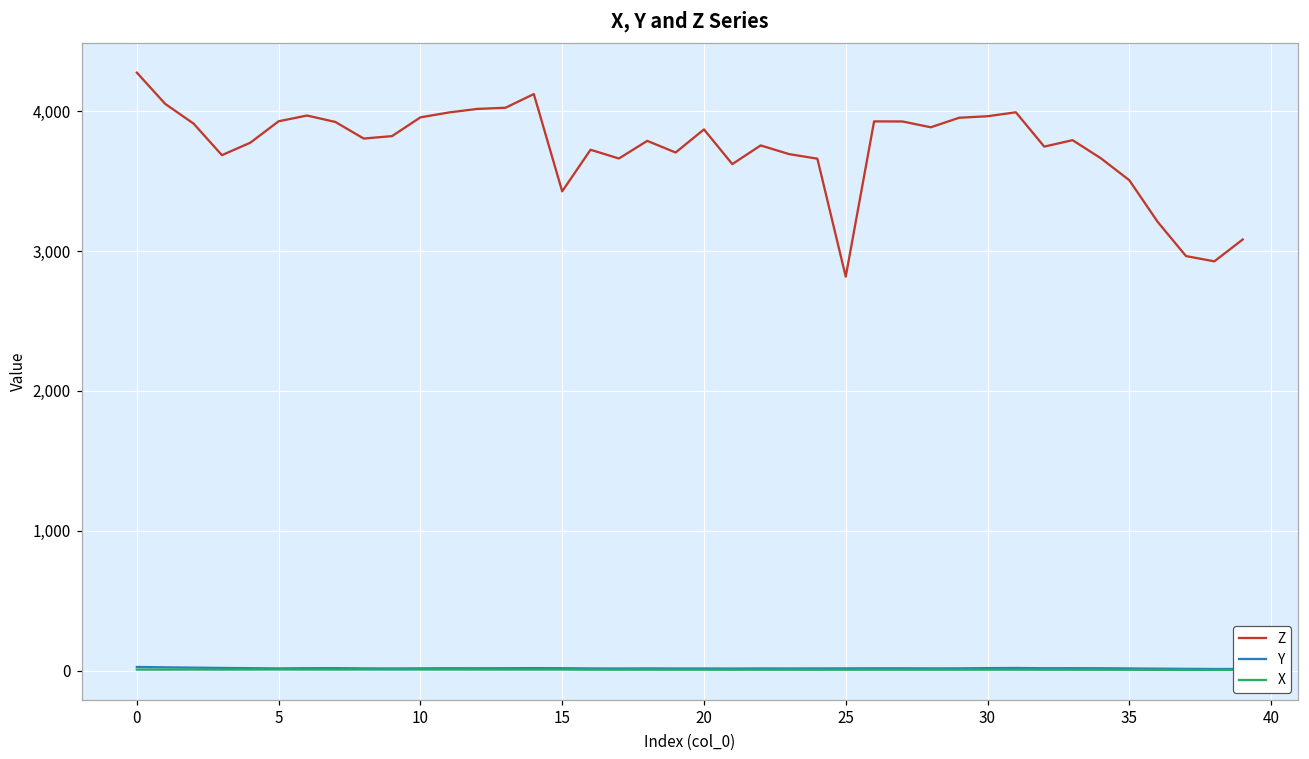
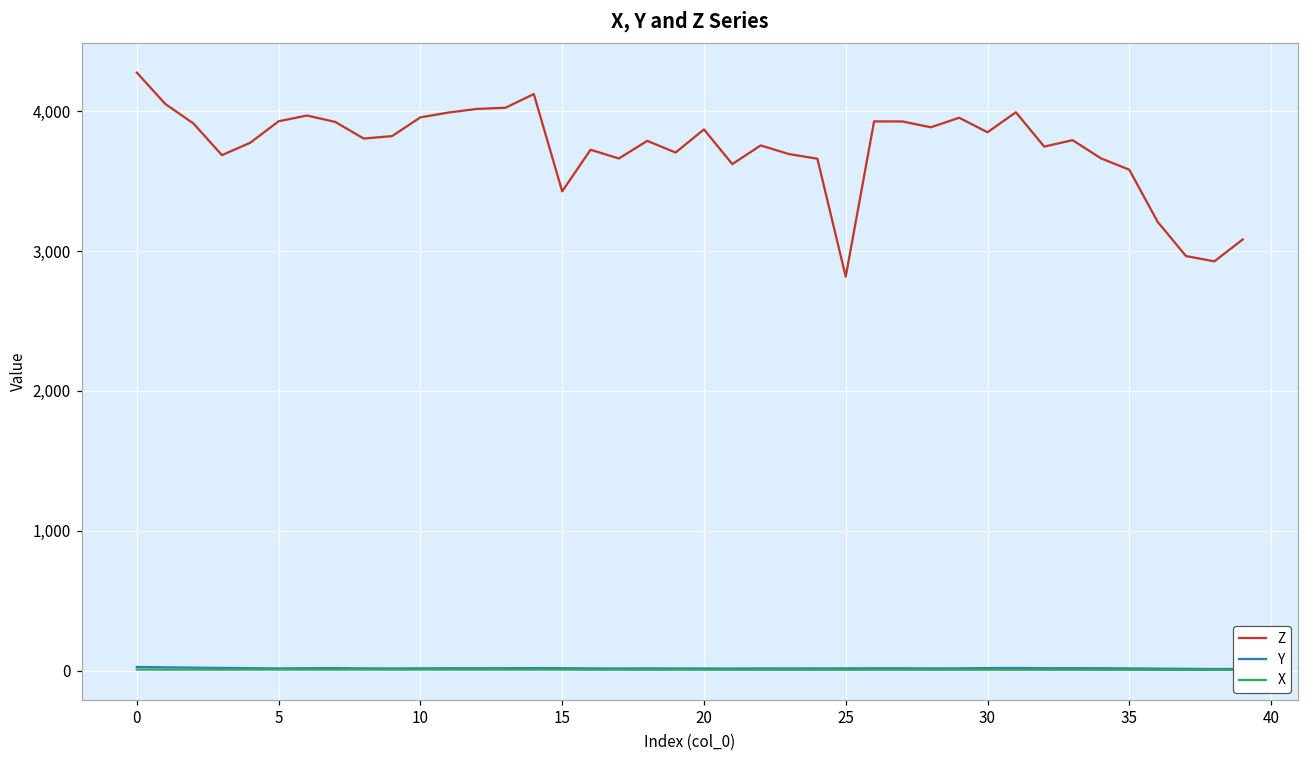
Z, 30: 3,970 -> 3,850
Z, 35: 3,510 -> 3,580
